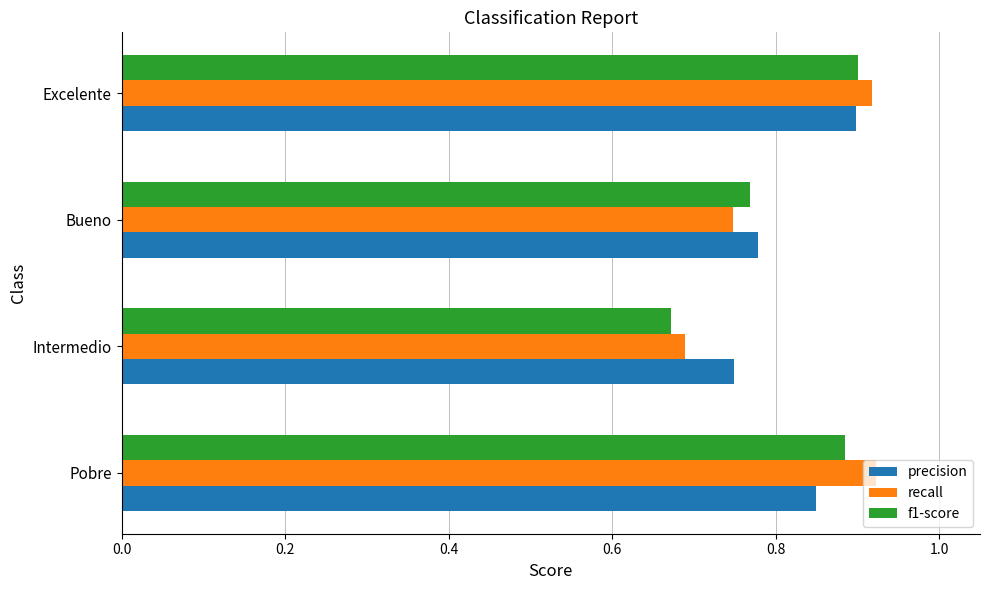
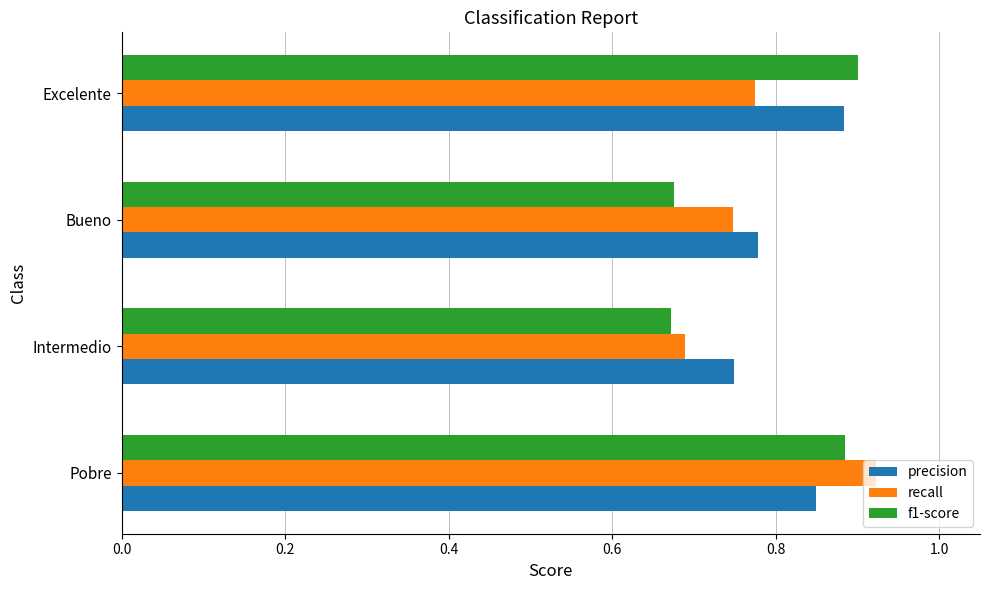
recall, Excelente: 0.92 -> 0.78
precision, Excelente: 0.90 -> 0.88
f1-score, Bueno: 0.77 -> 0.68
